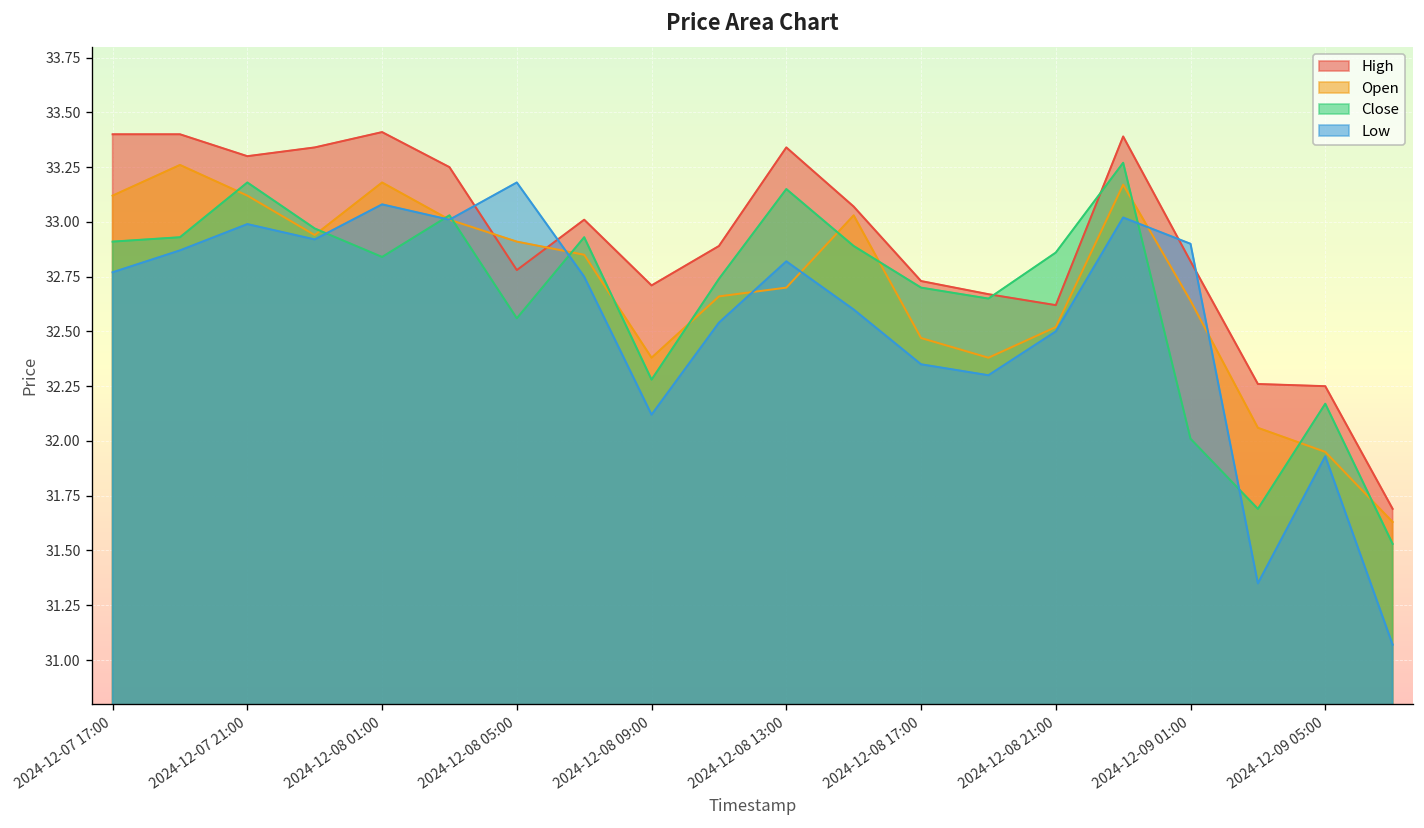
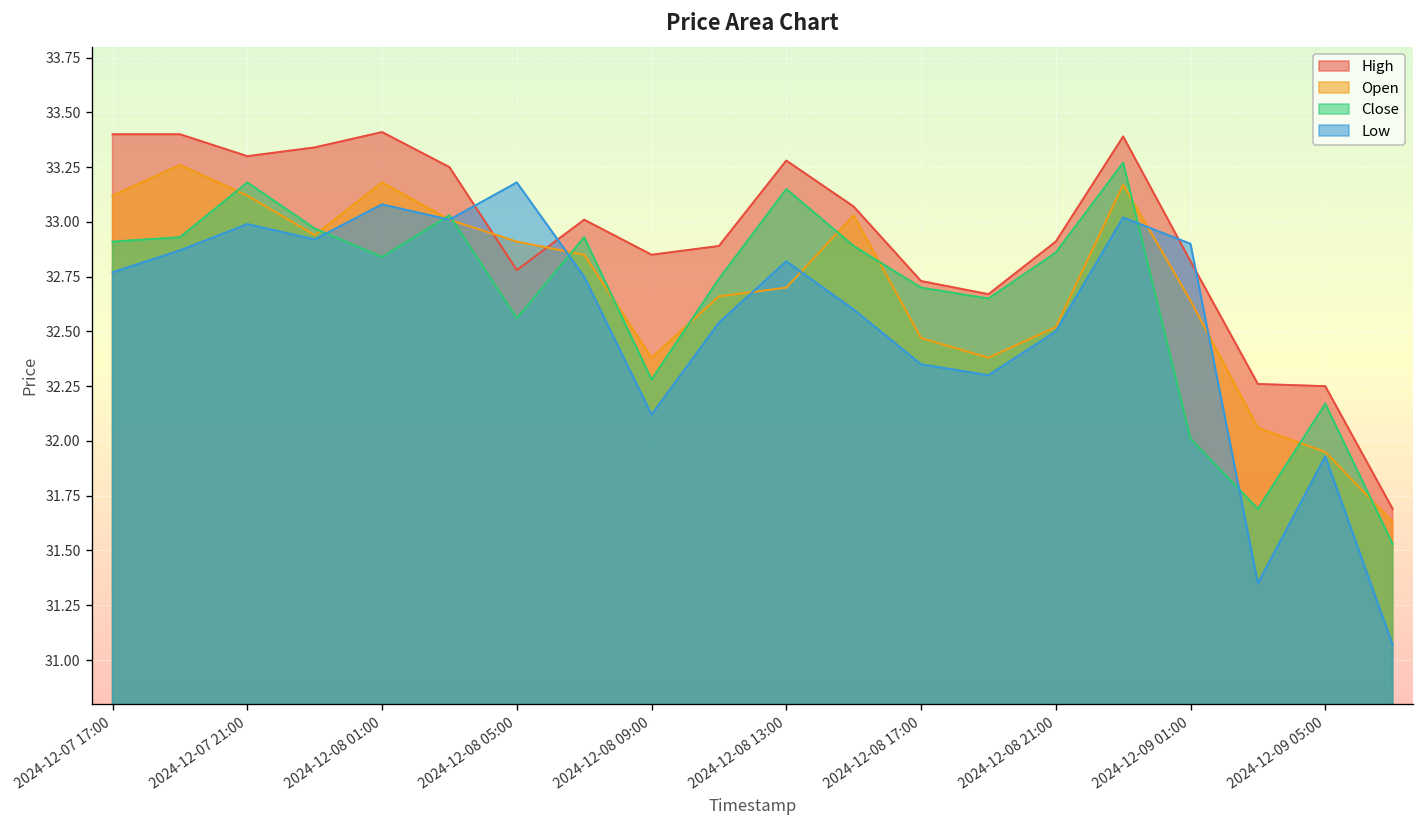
High, 2024-12-08 09:00: 32.71 -> 32.85
High, 2024-12-08 13:00: 33.34 -> 33.28
High, 2024-12-08 21:00: 32.62 -> 32.91
